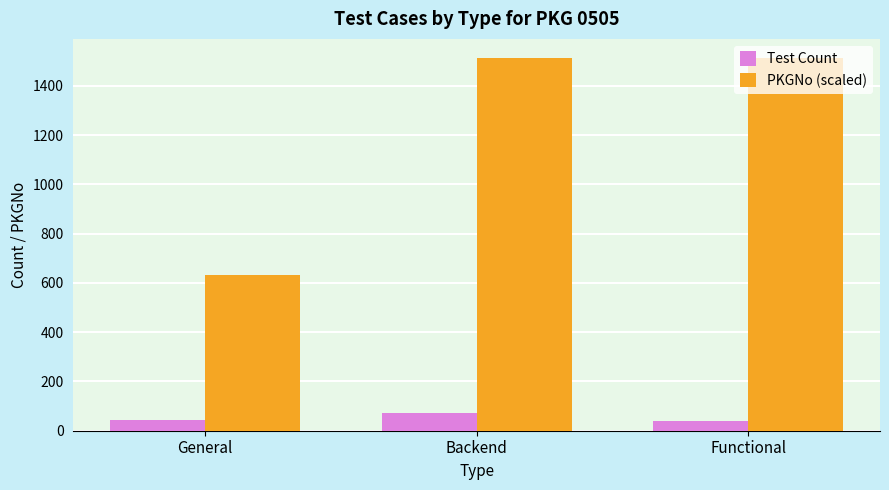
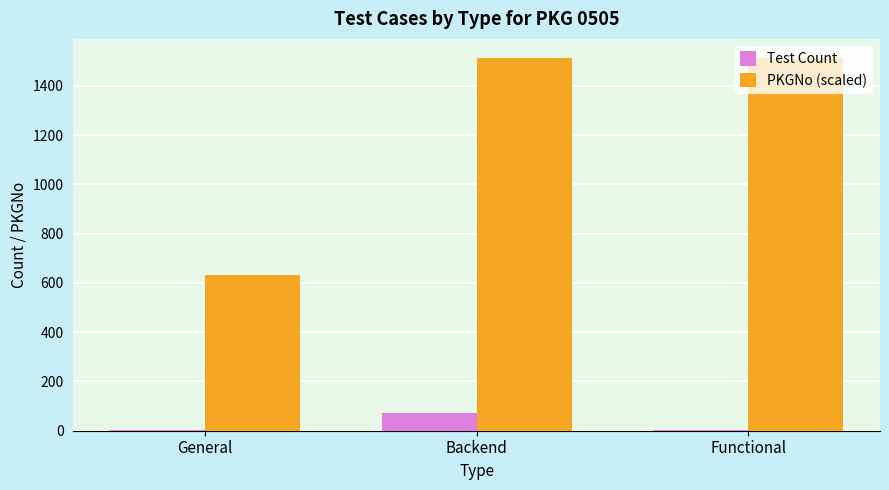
Test Count, General: 40 -> 0
Test Count, Functional: 40 -> 0
